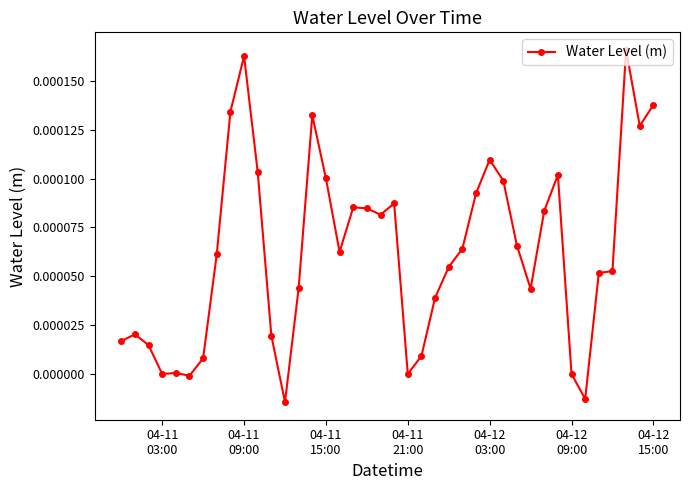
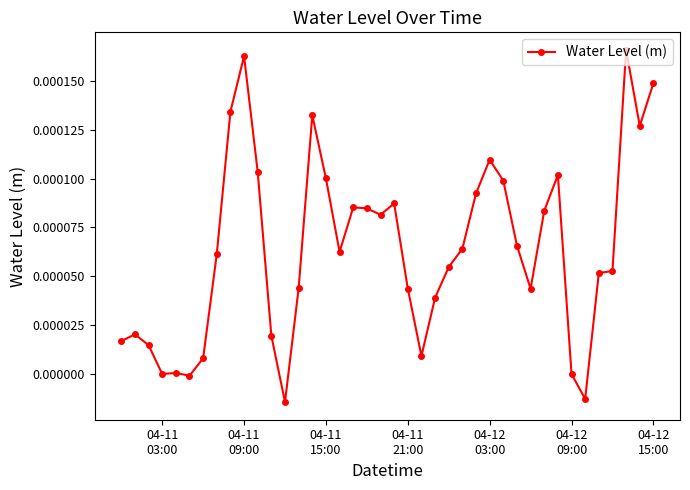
04-11 21:00: 0.00000 -> 0.00004
04-12 15:00: 0.000138 -> 0.000149
